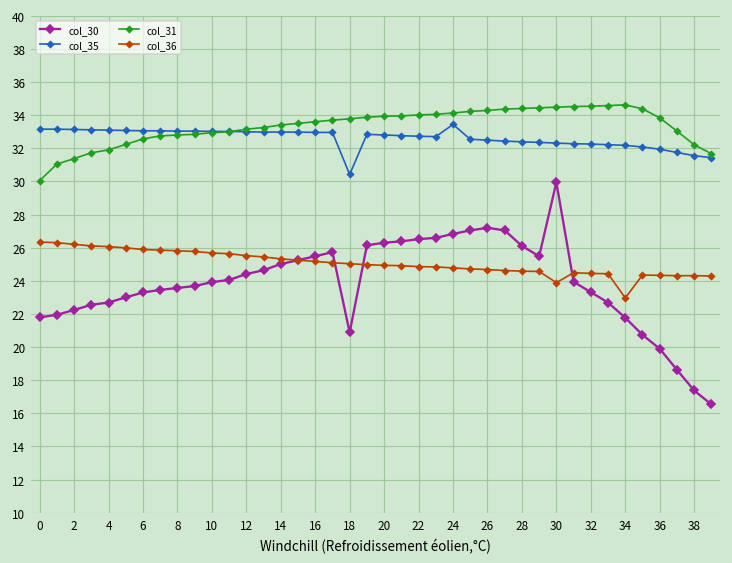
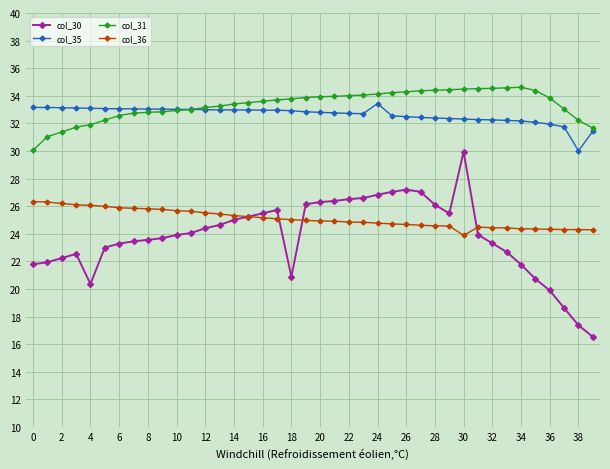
col_30, 4: 22.7 -> 20.4
col_35, 18: 30.4 -> 32.9
col_36, 34: 23.0 -> 24.4
col_35, 38: 31.6 -> 30.0
